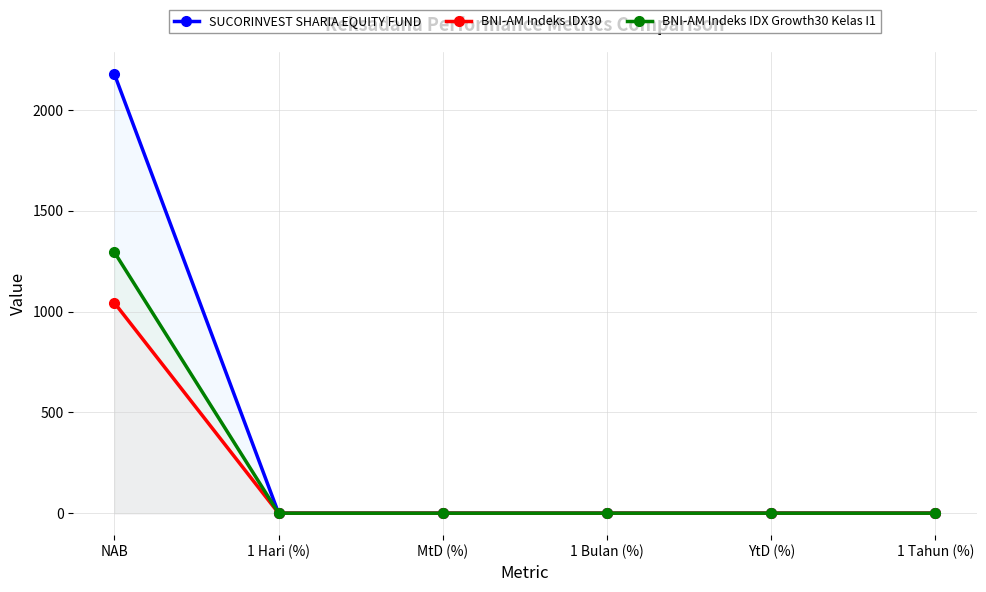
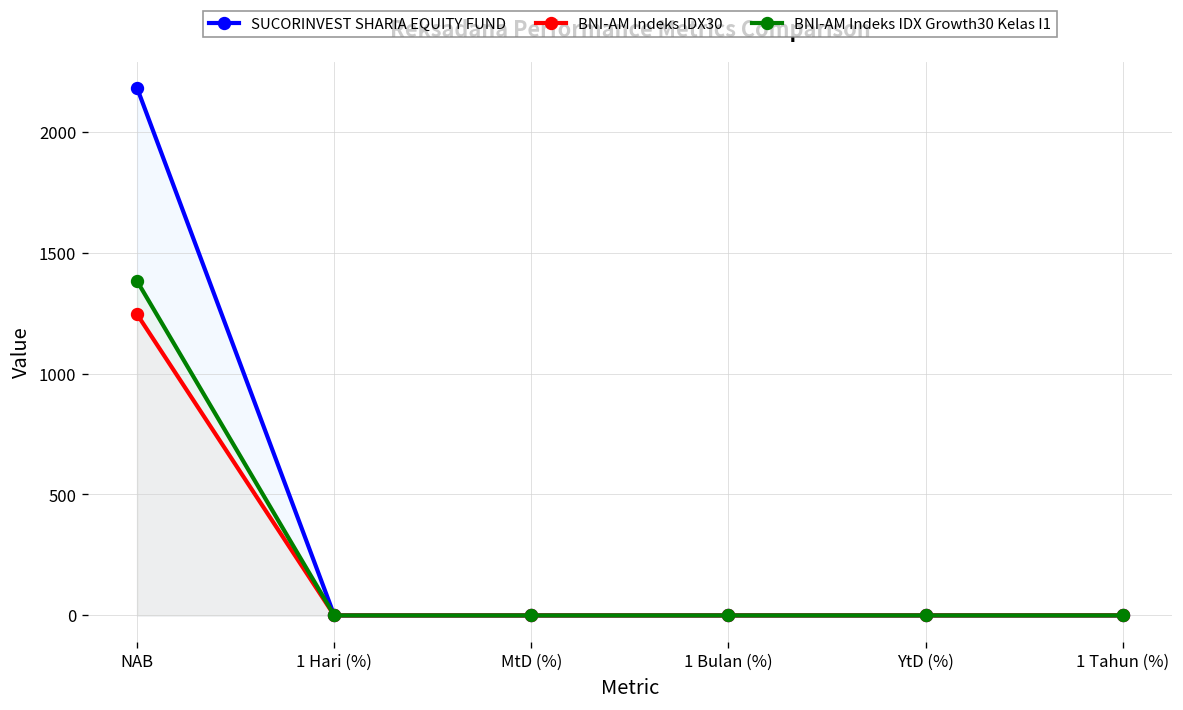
BNI-AM Indeks IDX30, NAB: 1040 -> 1240
BNI-AM Indeks IDX Growth30 Kelas I1, NAB: 1300 -> 1380
